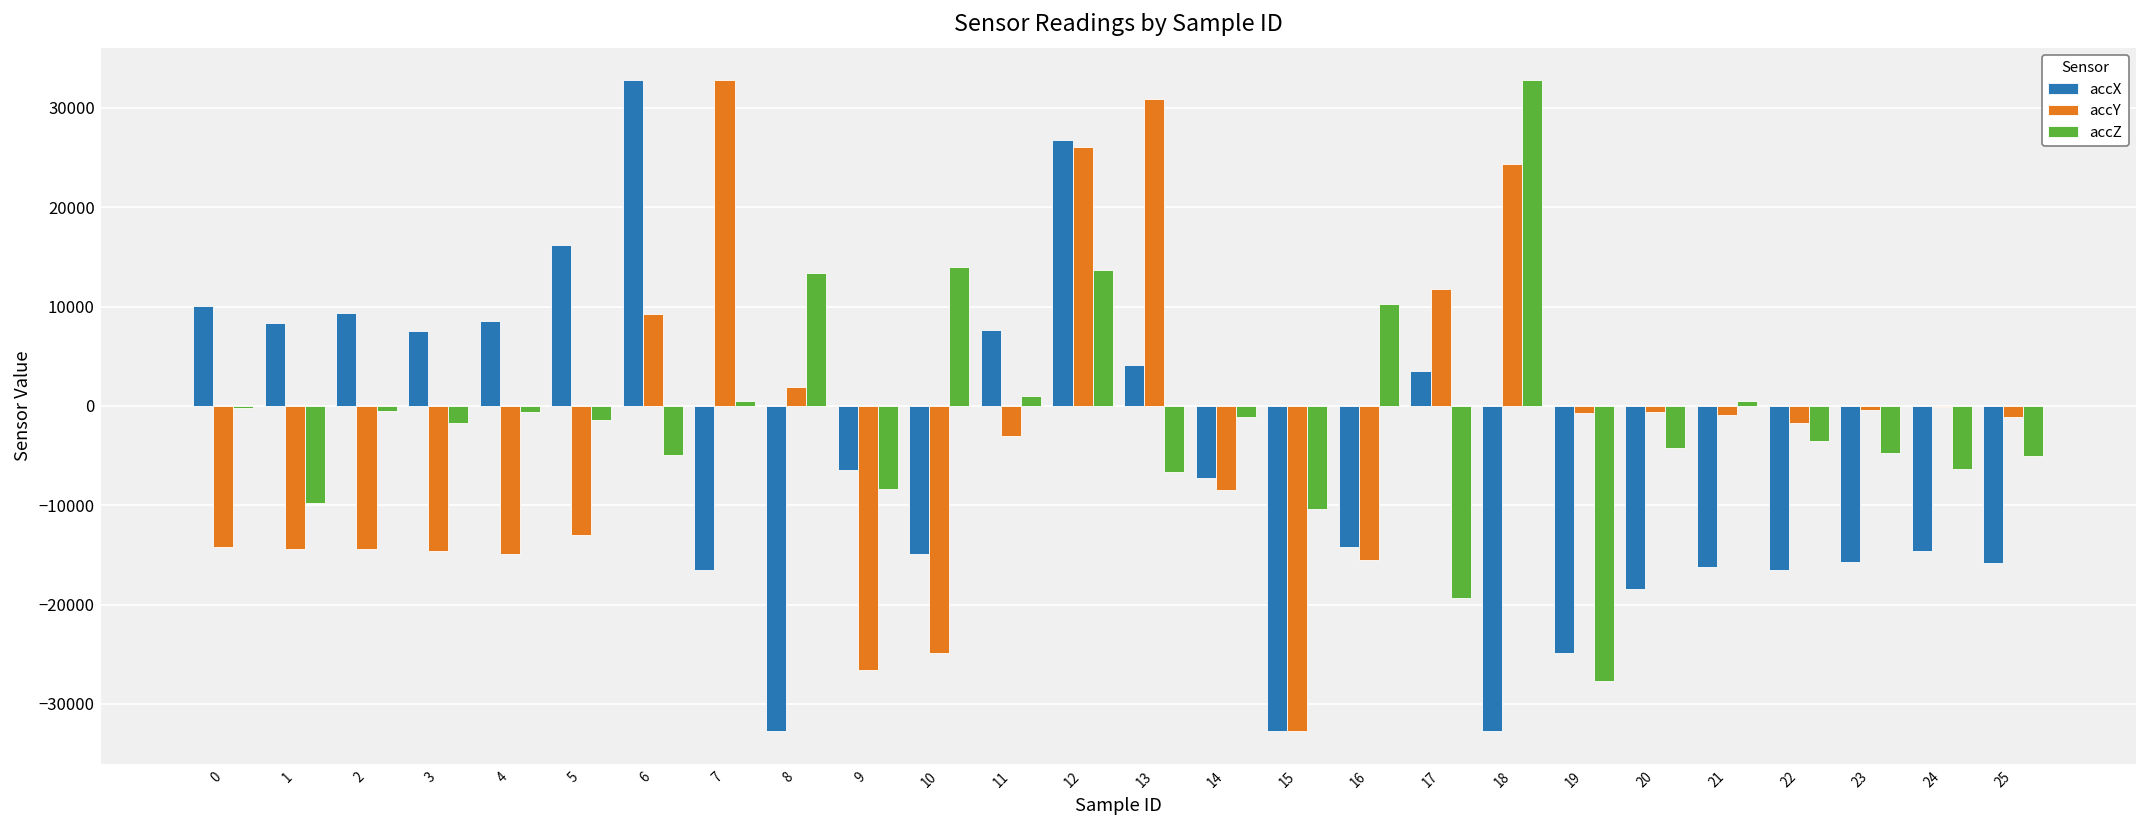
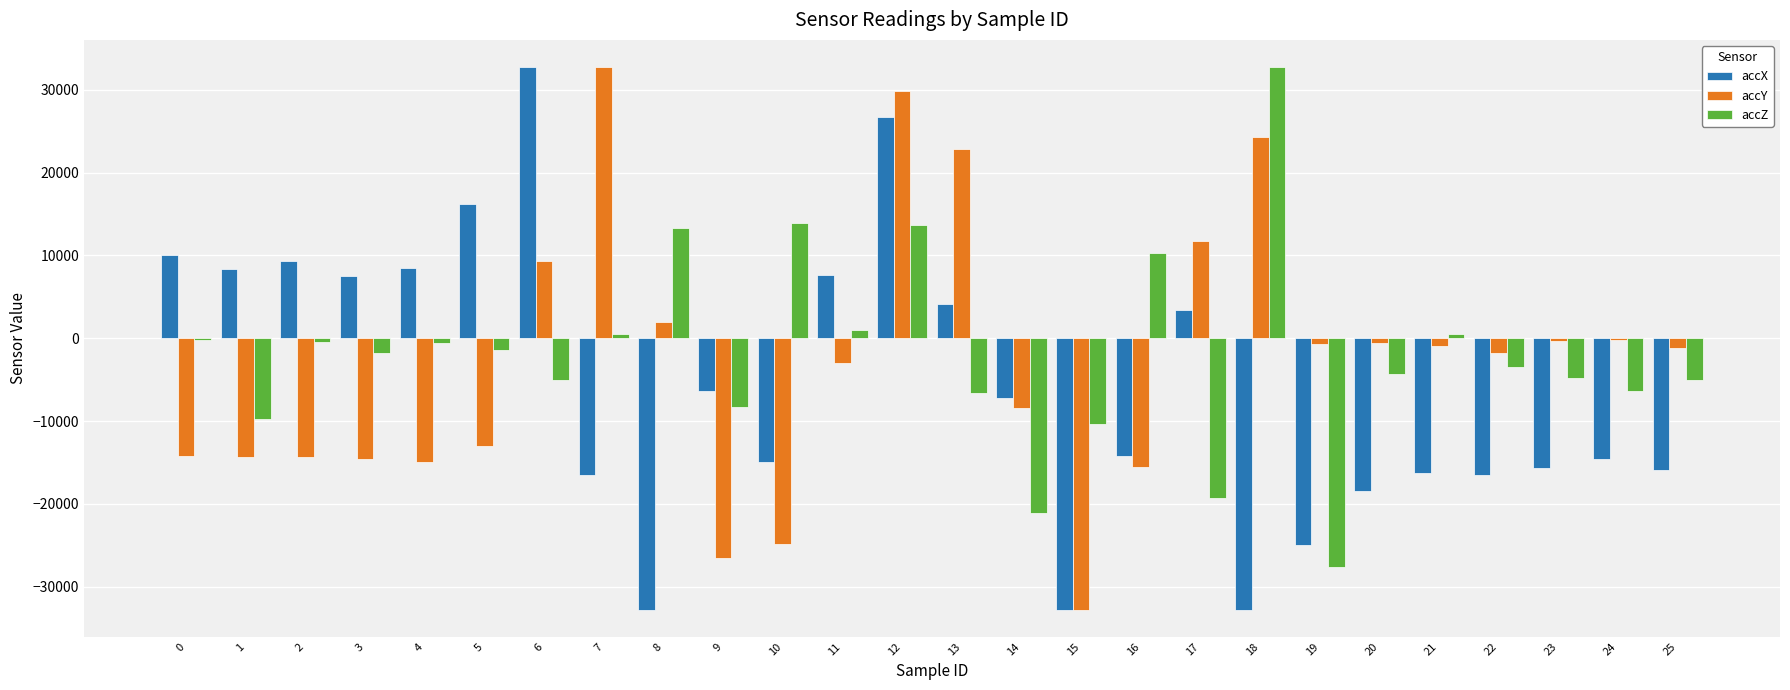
accY, 12: 26000 -> 30000
accY, 13: 31000 -> 23000
accZ, 14: -1000 -> -21000
